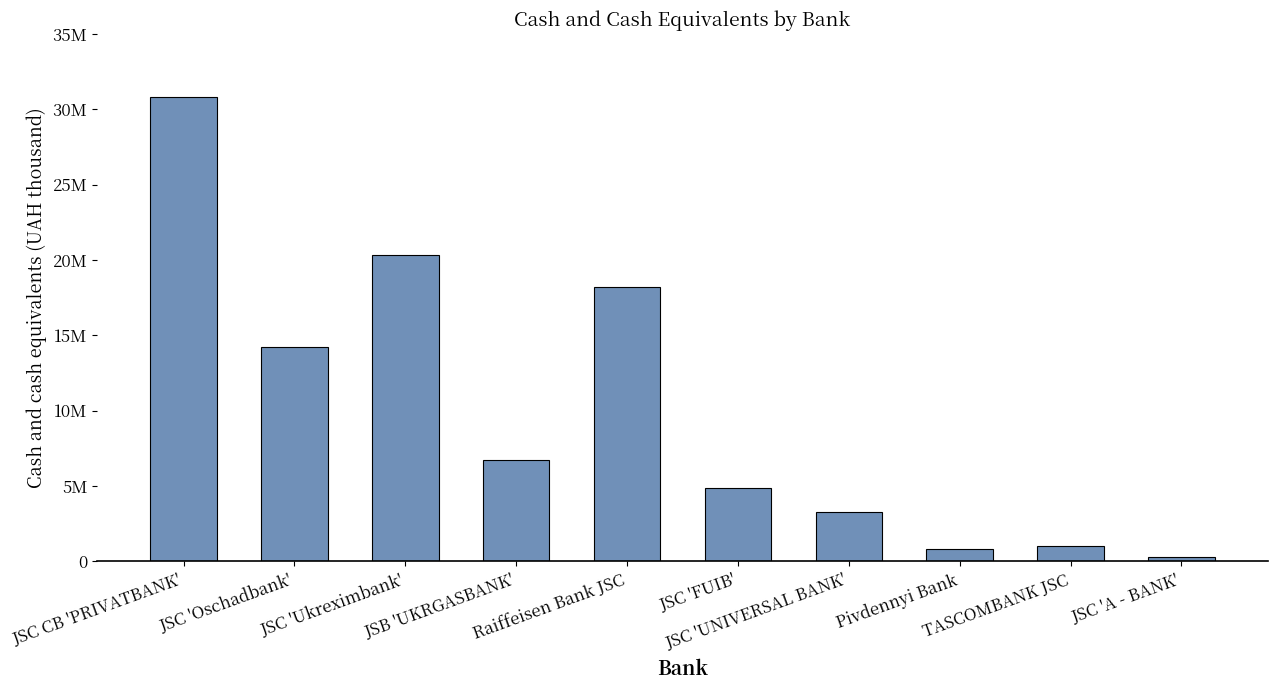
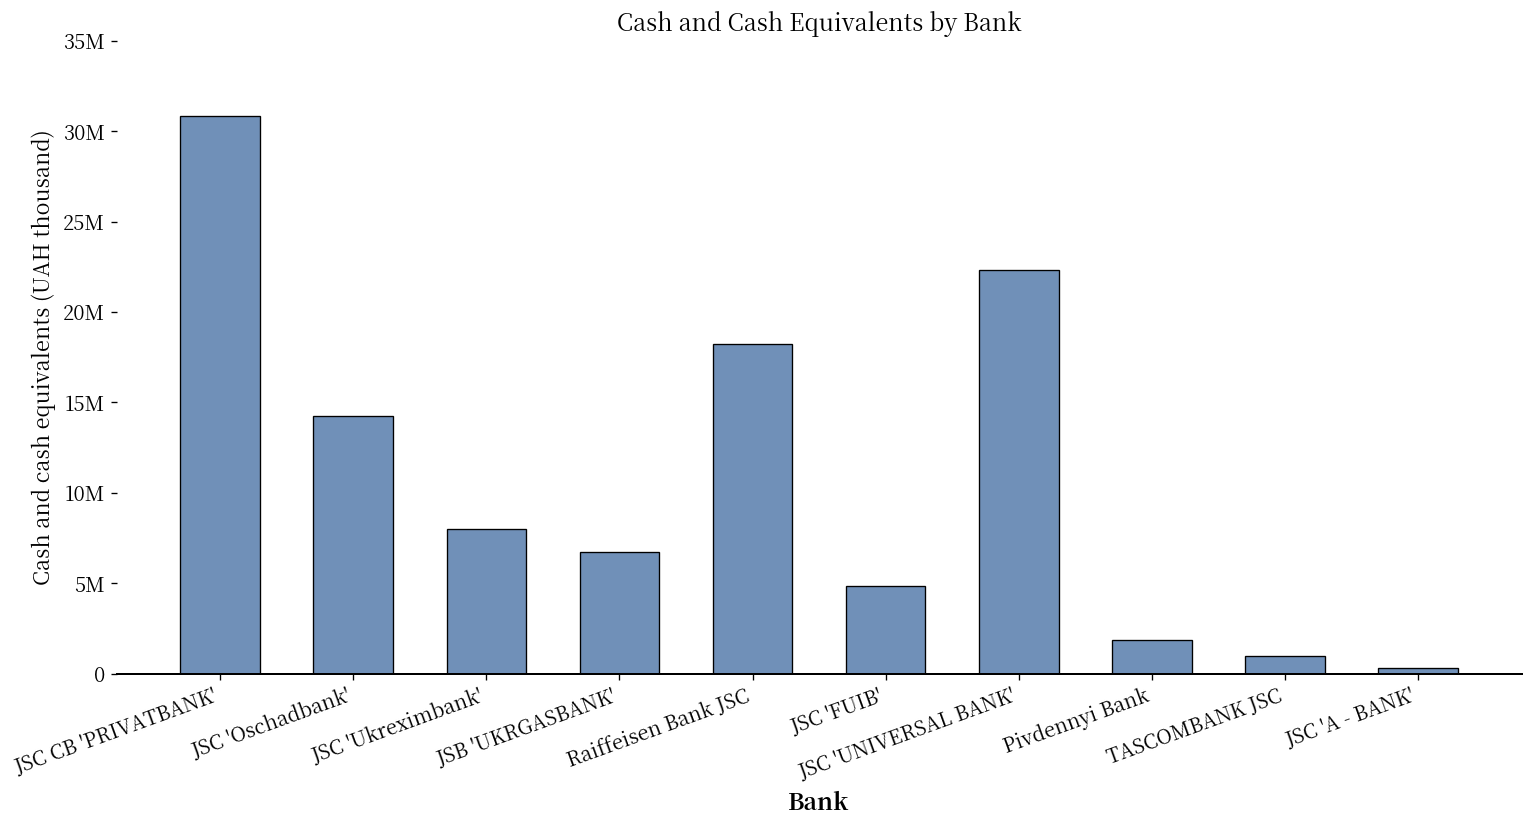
JSC 'Ukreximbank': 20300000 -> 8000000
JSC 'UNIVERSAL BANK': 3300000 -> 22300000
Pivdennyi Bank: 800000 -> 1900000
